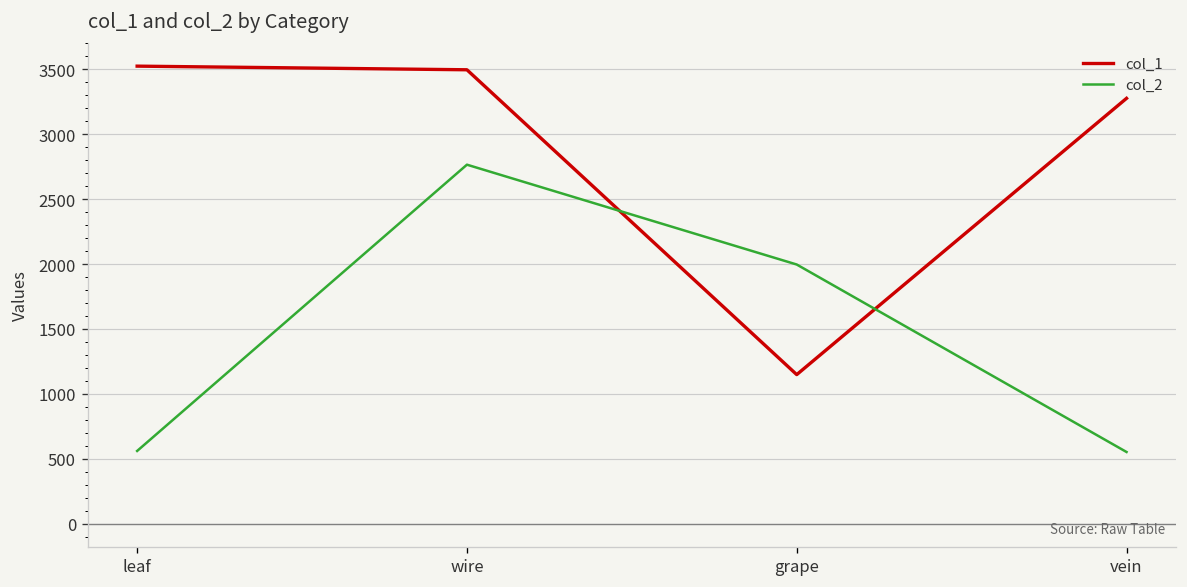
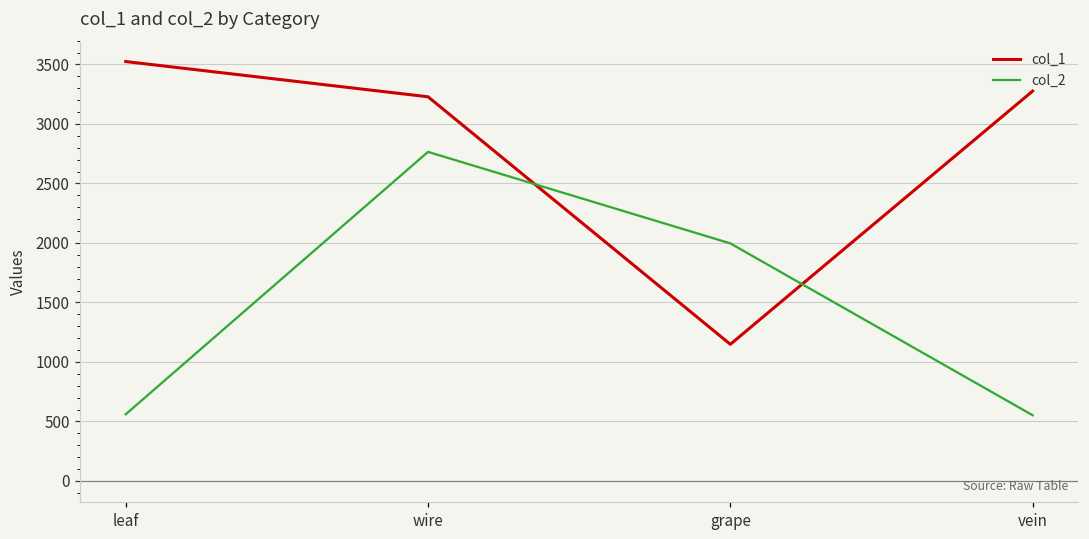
col_1, wire: 3500 -> 3230
